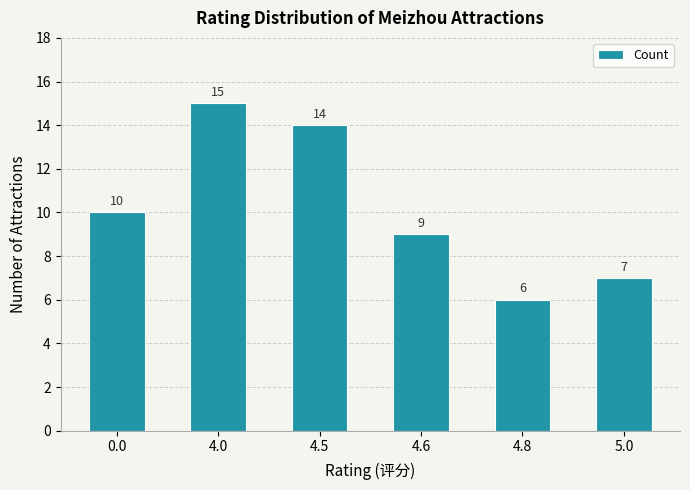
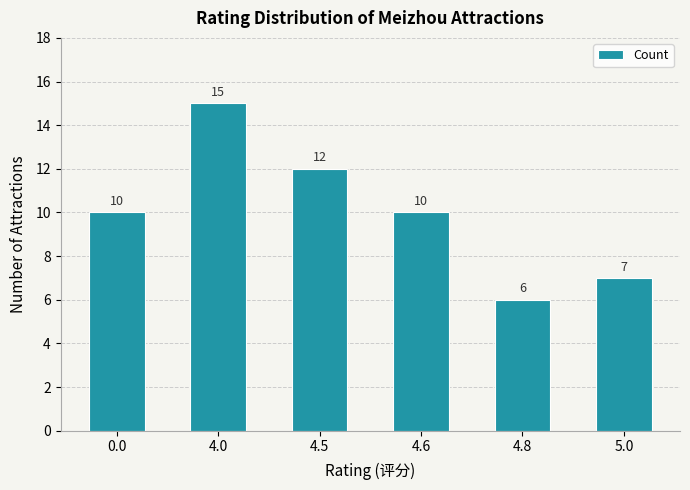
4.5: 14 -> 12
4.6: 9 -> 10
